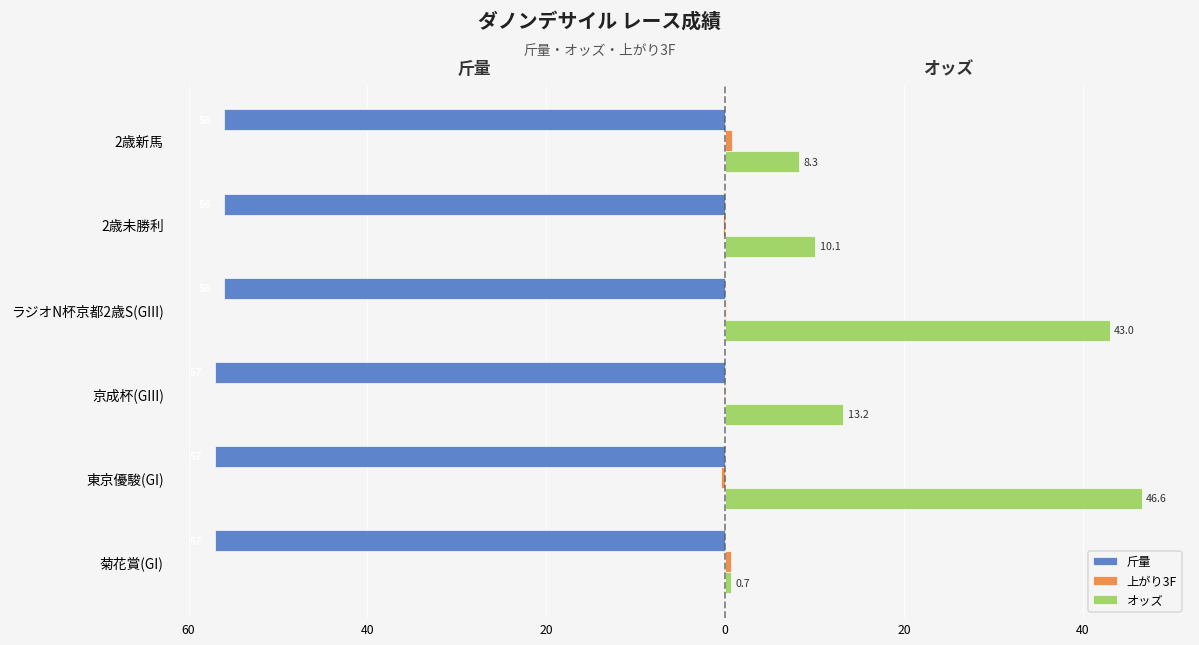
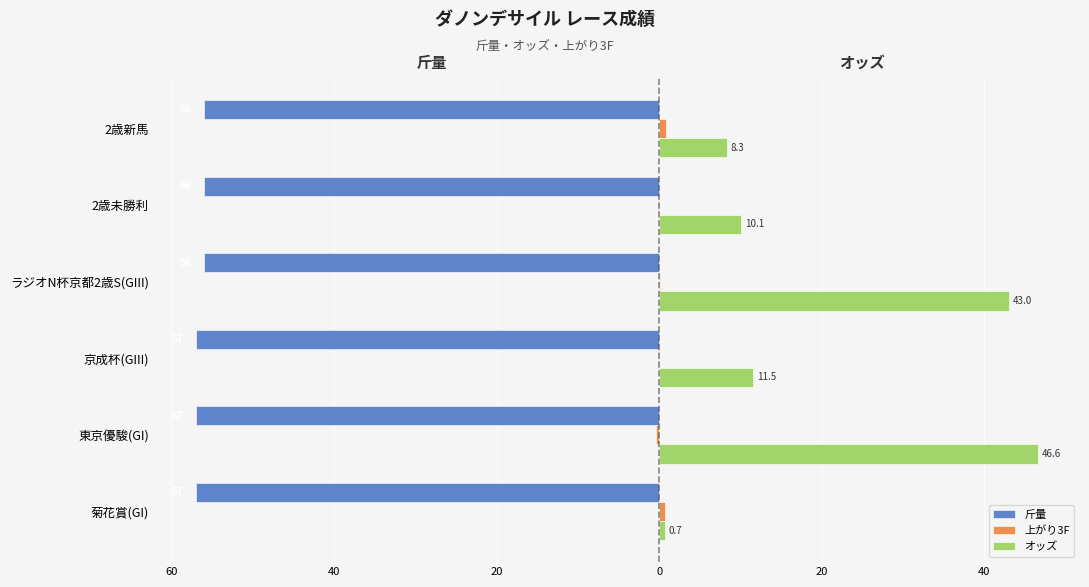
オッズ, 京成杯(GIII): 13.2 -> 11.5
